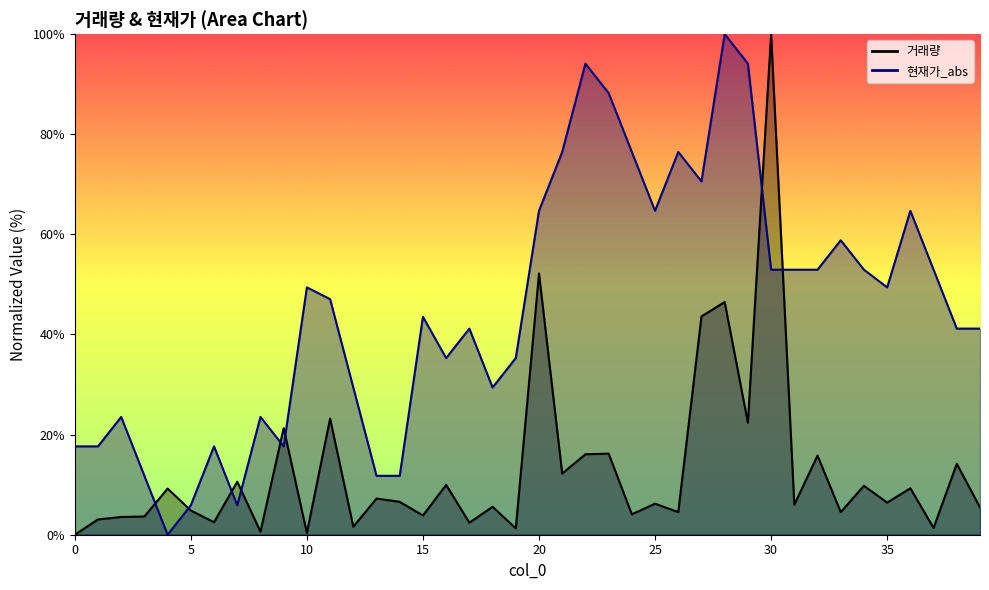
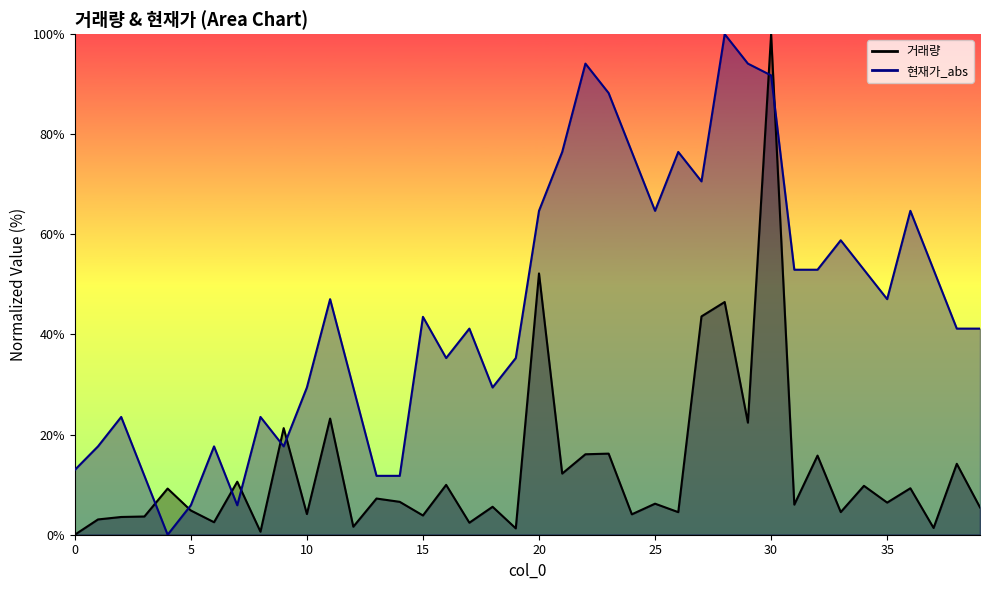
현재가_abs, 0: 18% -> 13%
거래량, 10: 0% -> 4%
현재가_abs, 10: 49% -> 29%
현재가_abs, 30: 53% -> 92%
현재가_abs, 35: 49% -> 47%
